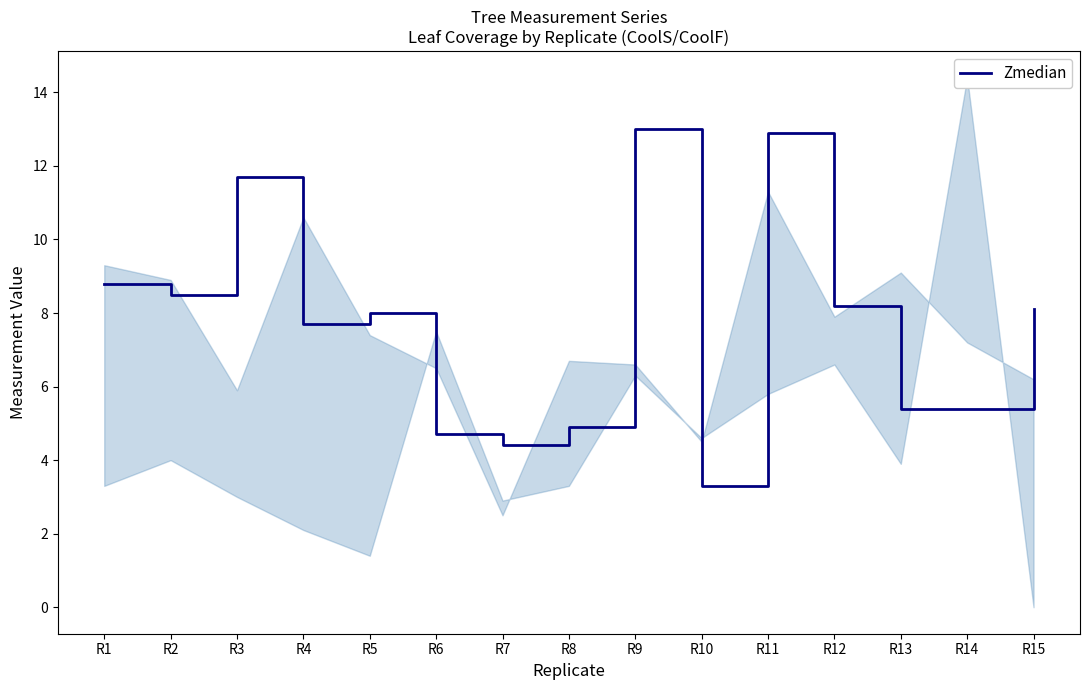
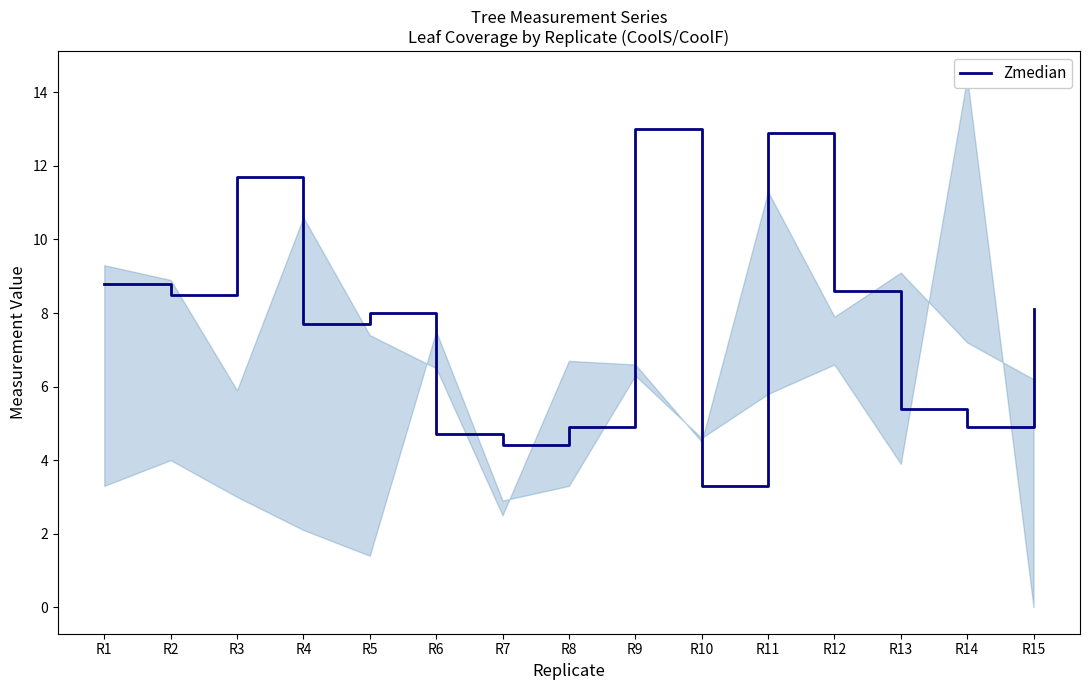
Zmedian, R12: 8.2 -> 8.6
Zmedian, R14: 5.4 -> 4.9
